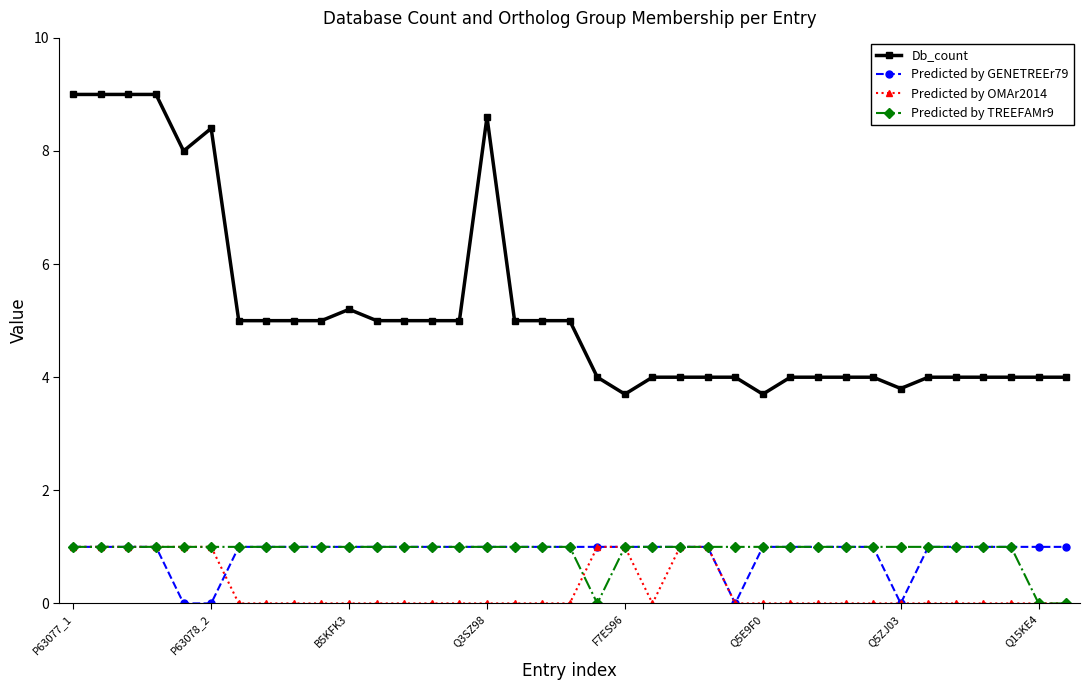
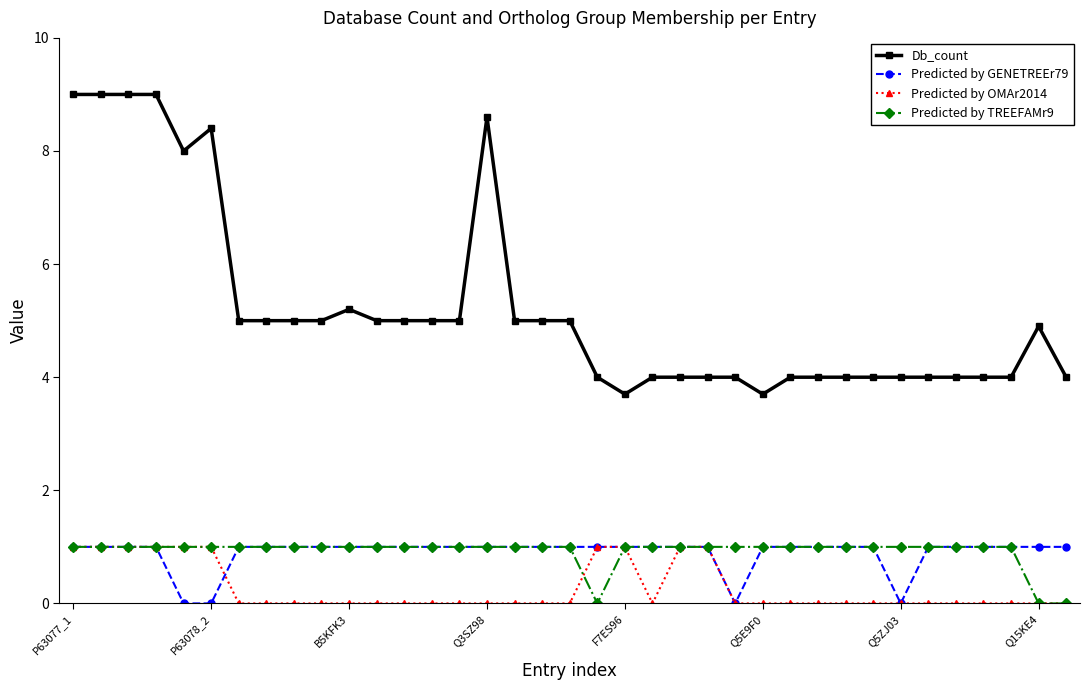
Db_count, Q5ZJ03: 3.8 -> 4.0
Db_count, Q15KE4: 4.0 -> 4.9
